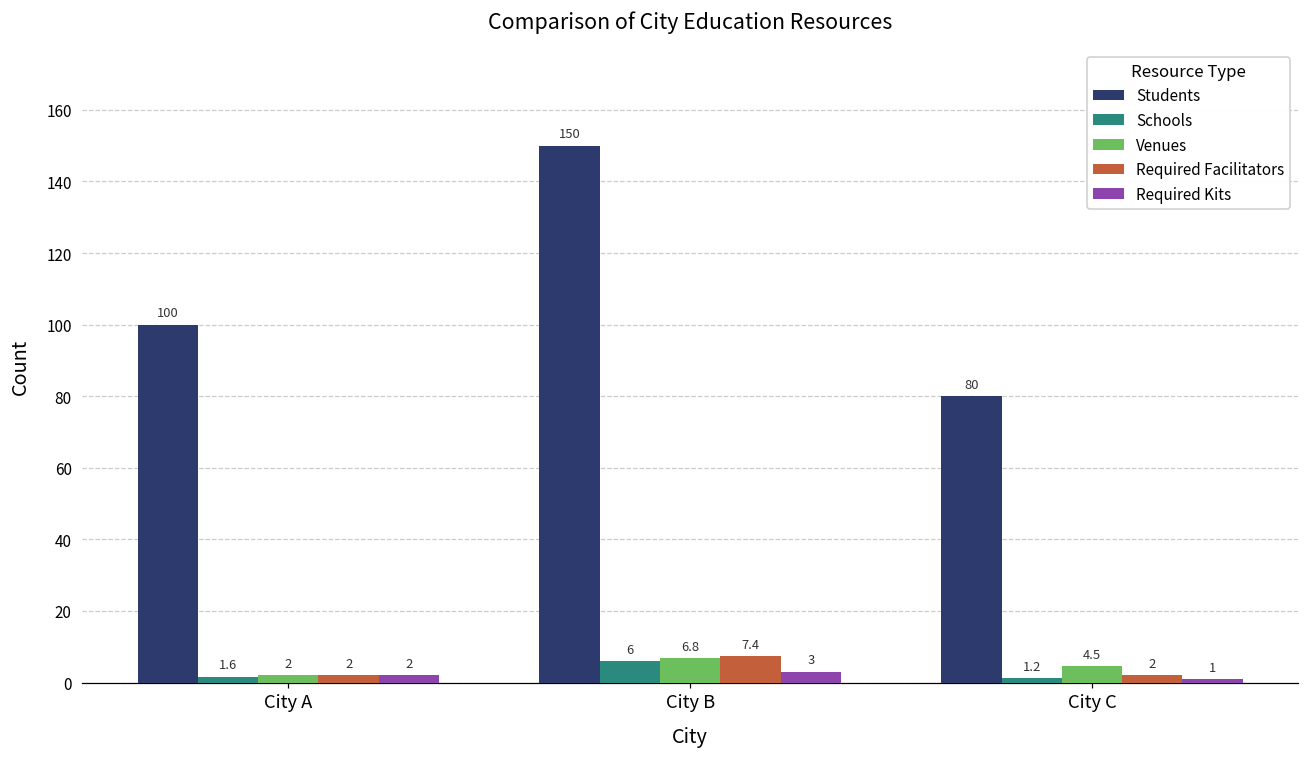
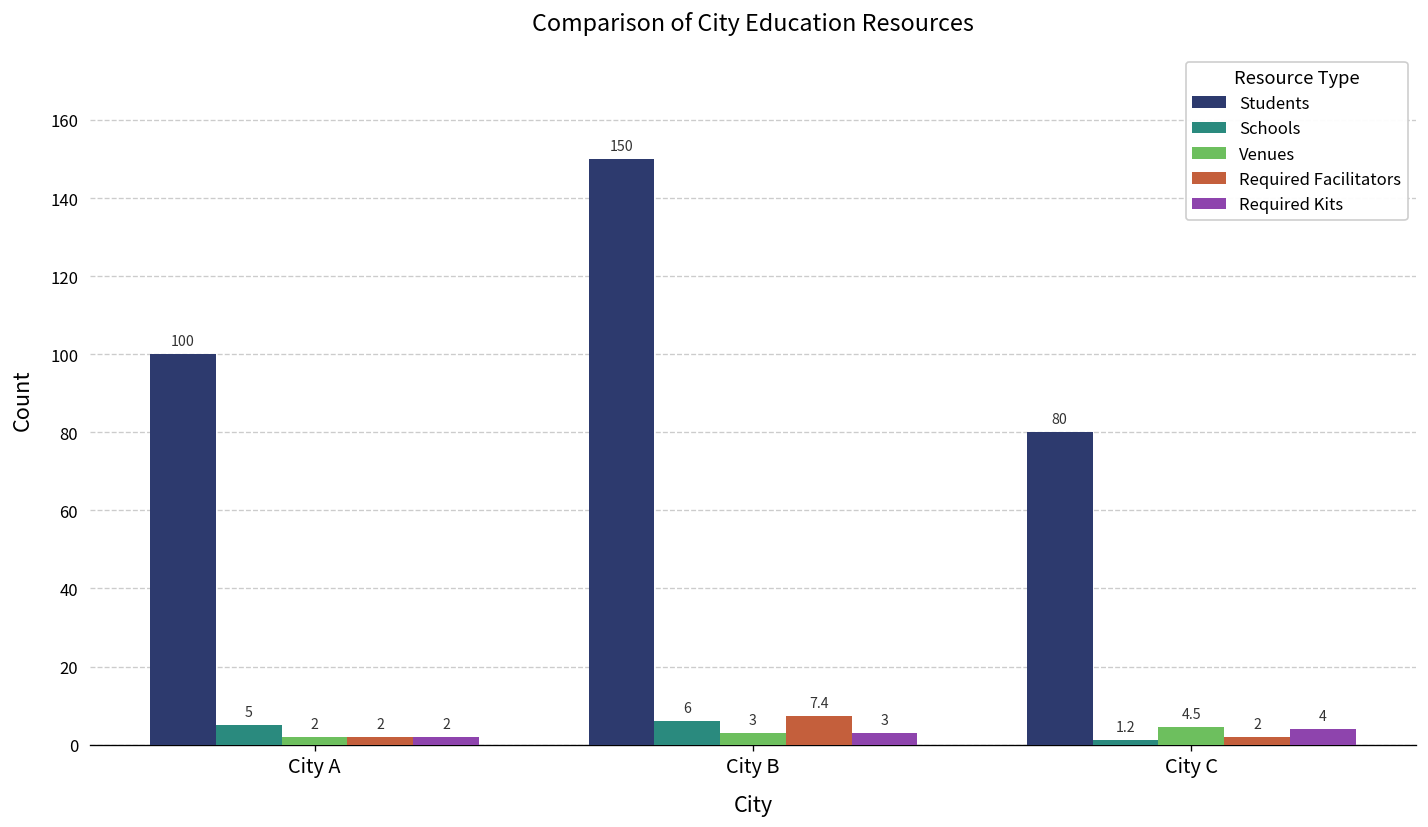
Schools, City A: 1.6 -> 5
Venues, City B: 6.8 -> 3
Required Kits, City C: 1 -> 4
